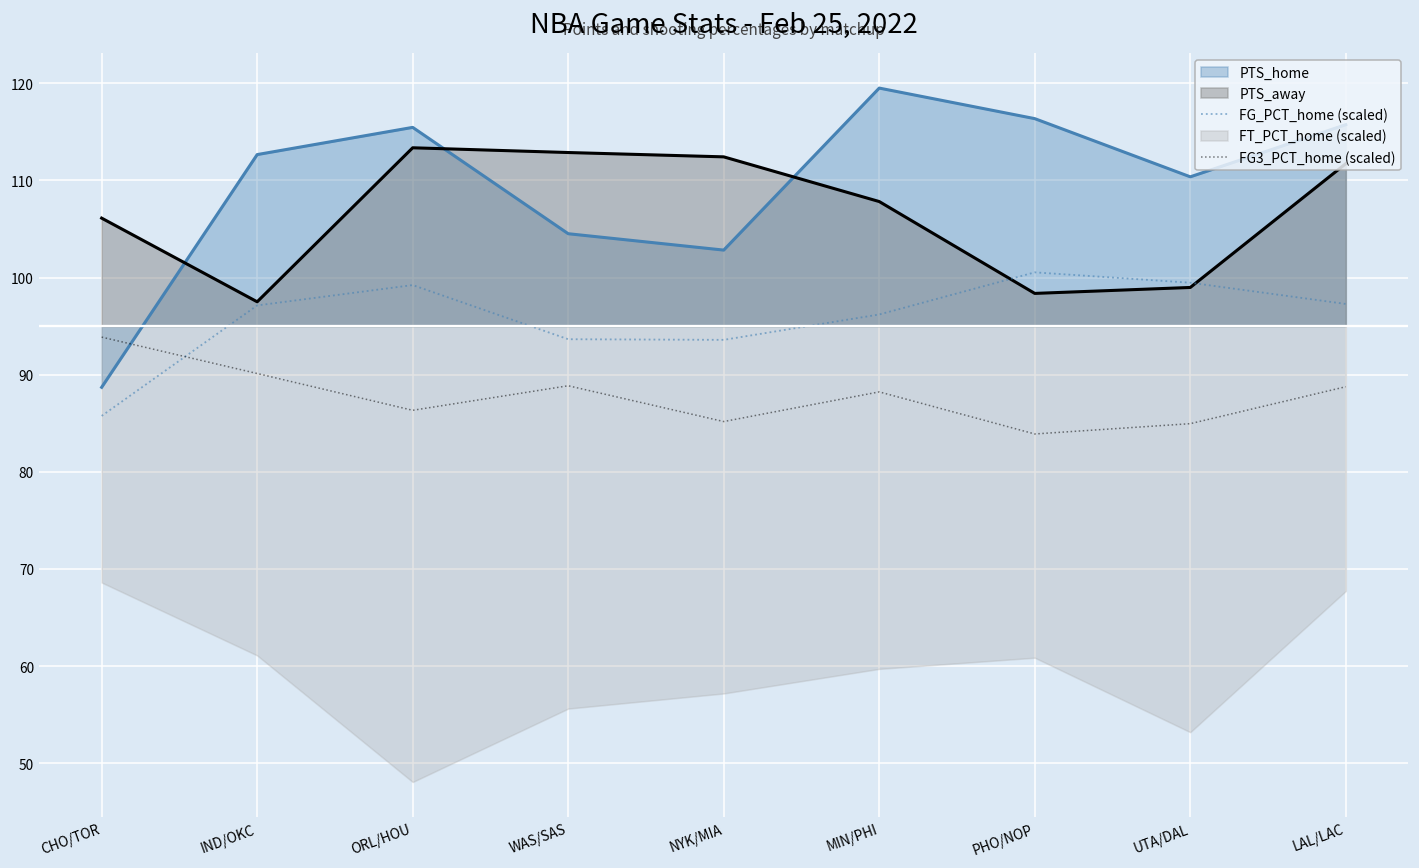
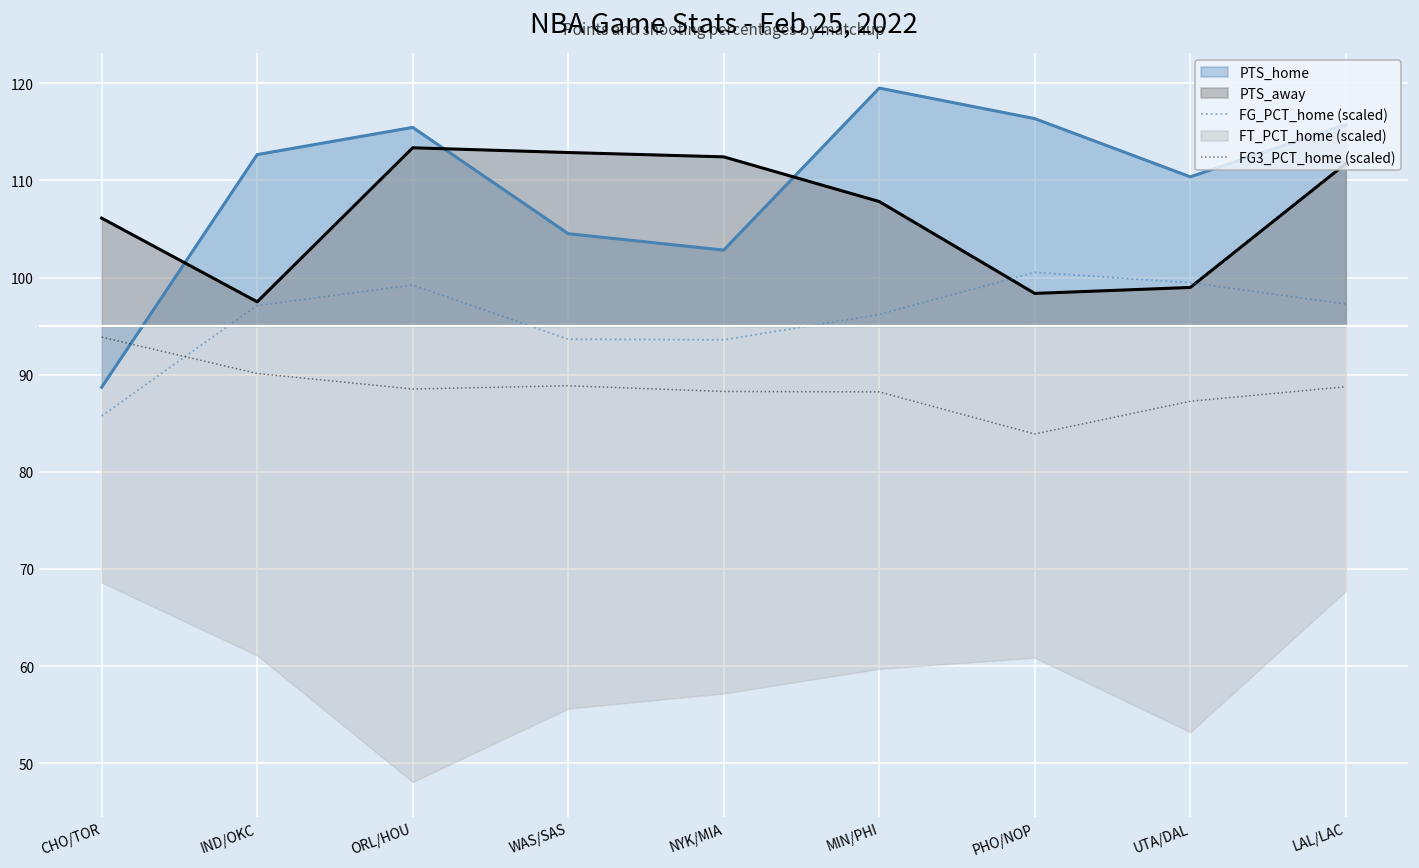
FG3_PCT_home (scaled), ORL/HOU: 86 -> 89
FG3_PCT_home (scaled), NYK/MIA: 85 -> 88
FG3_PCT_home (scaled), UTA/DAL: 85 -> 87
